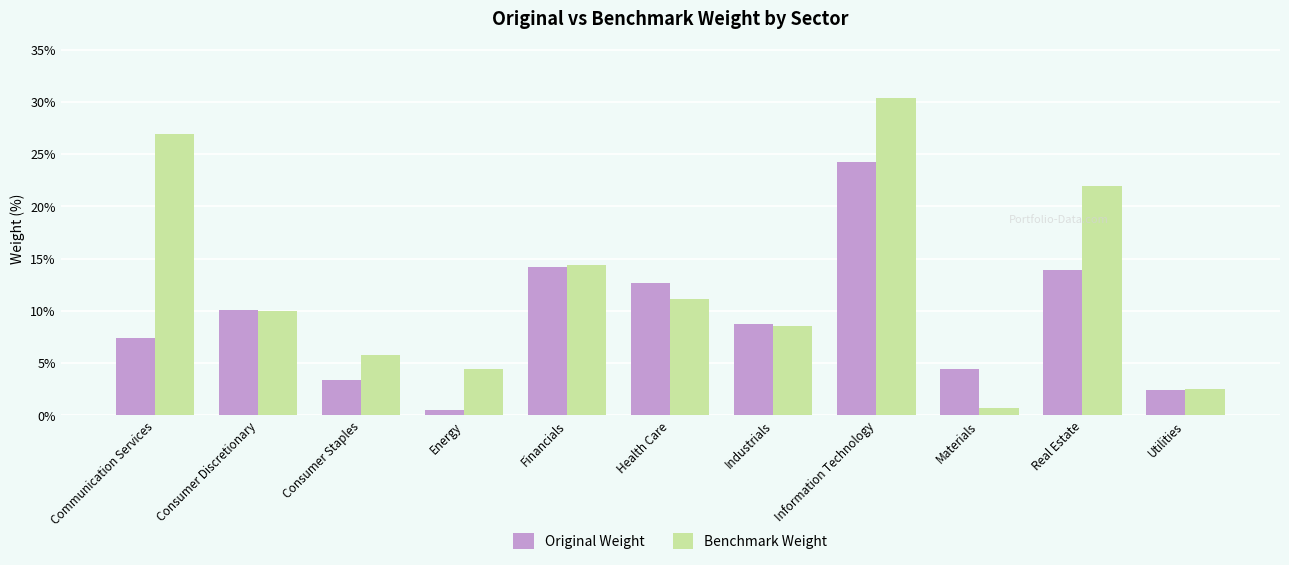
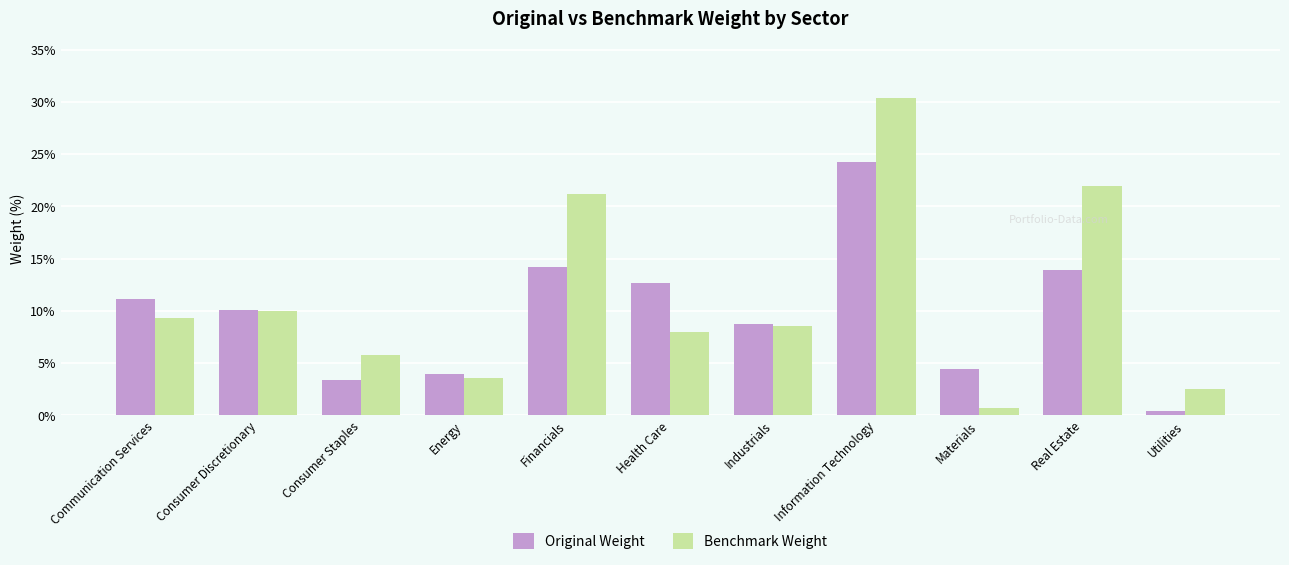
Original Weight, Communication Services: 7.4% -> 11.1%
Benchmark Weight, Communication Services: 26.9% -> 9.3%
Original Weight, Energy: 0.5% -> 3.9%
Benchmark Weight, Energy: 4.4% -> 3.6%
Benchmark Weight, Financials: 14.4% -> 21.1%
Benchmark Weight, Health Care: 11.1% -> 7.9%
Original Weight, Utilities: 2.5% -> 0.4%
